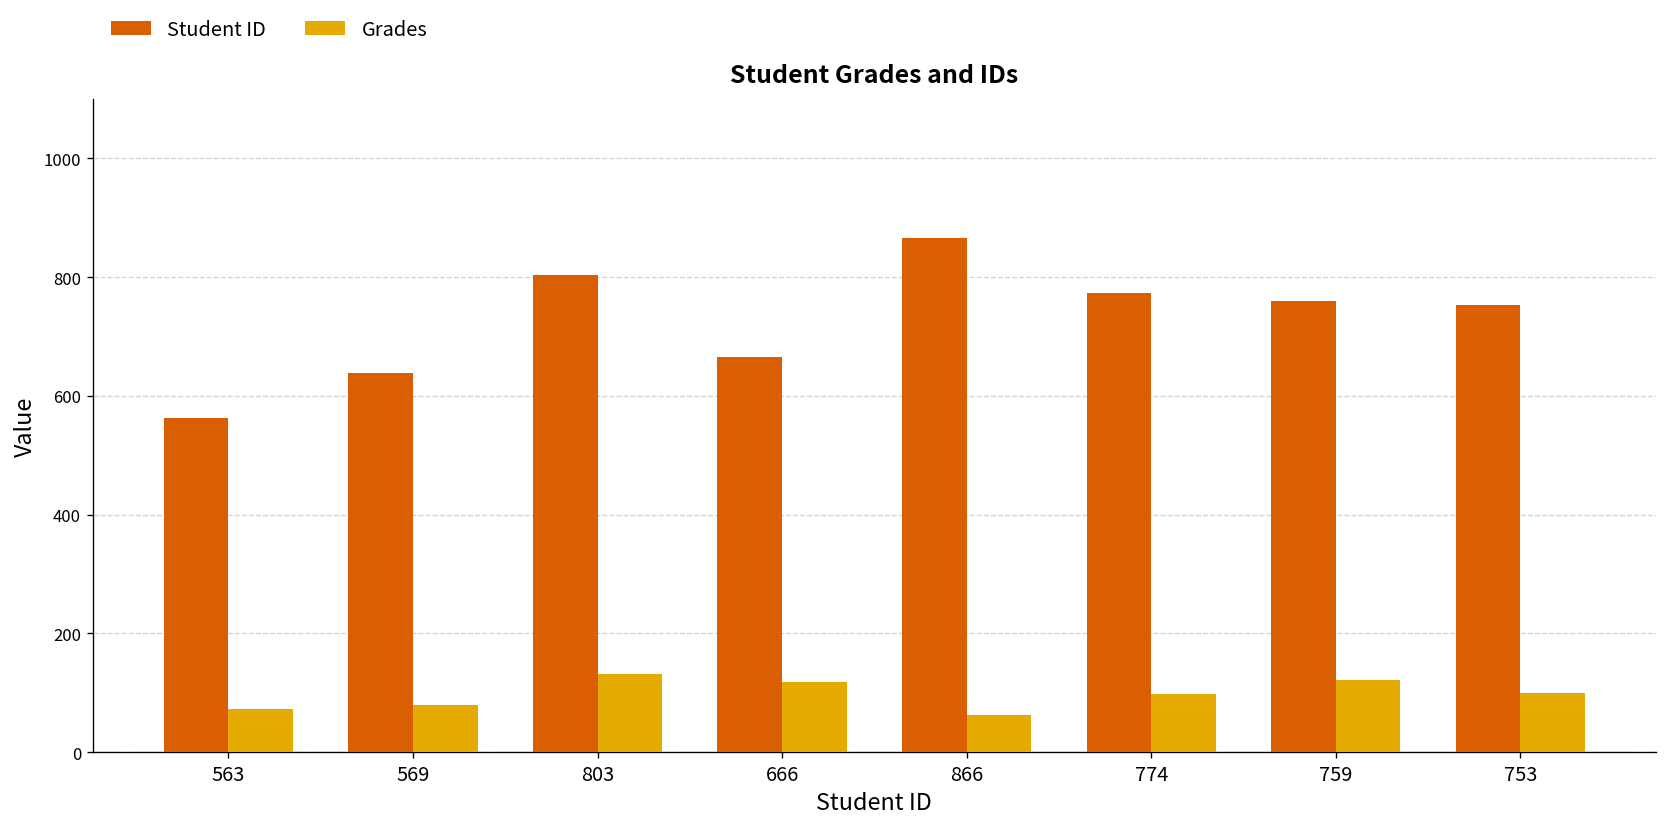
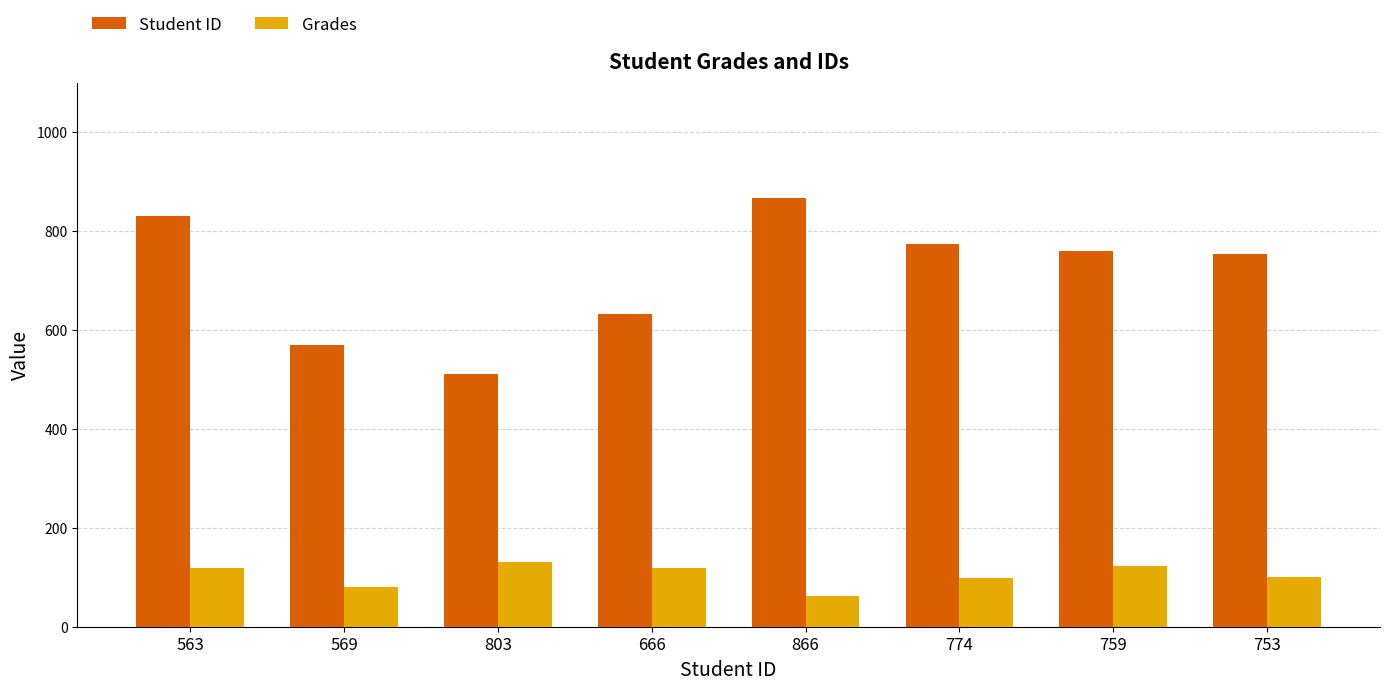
Student ID, 563: 560 -> 830
Grades, 563: 70 -> 120
Student ID, 569: 640 -> 570
Student ID, 803: 800 -> 510
Student ID, 666: 670 -> 630
